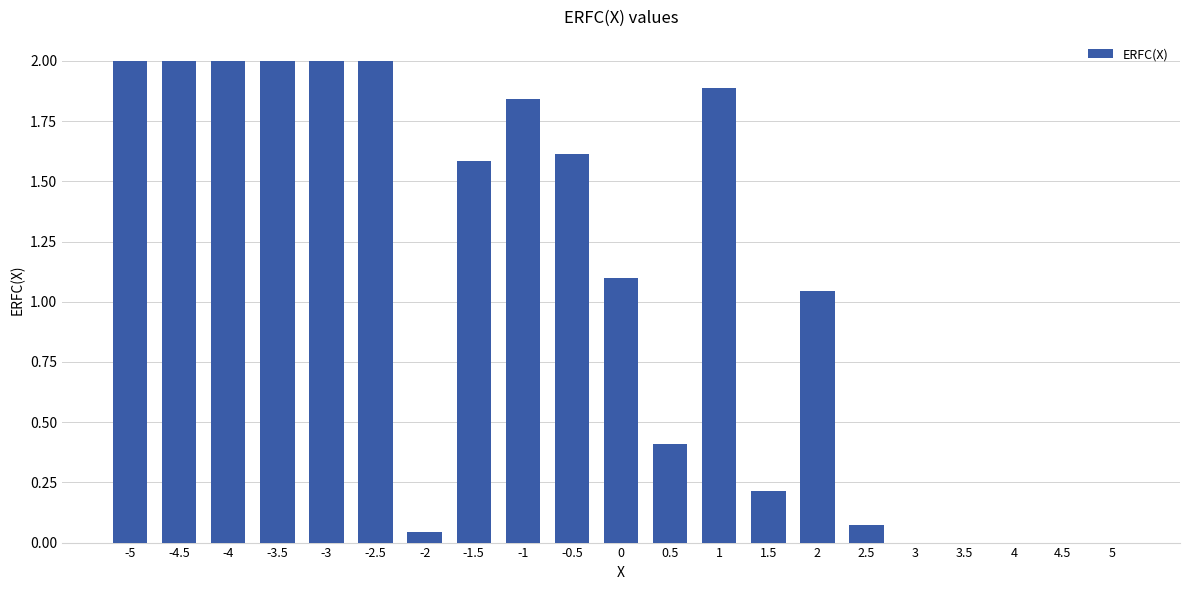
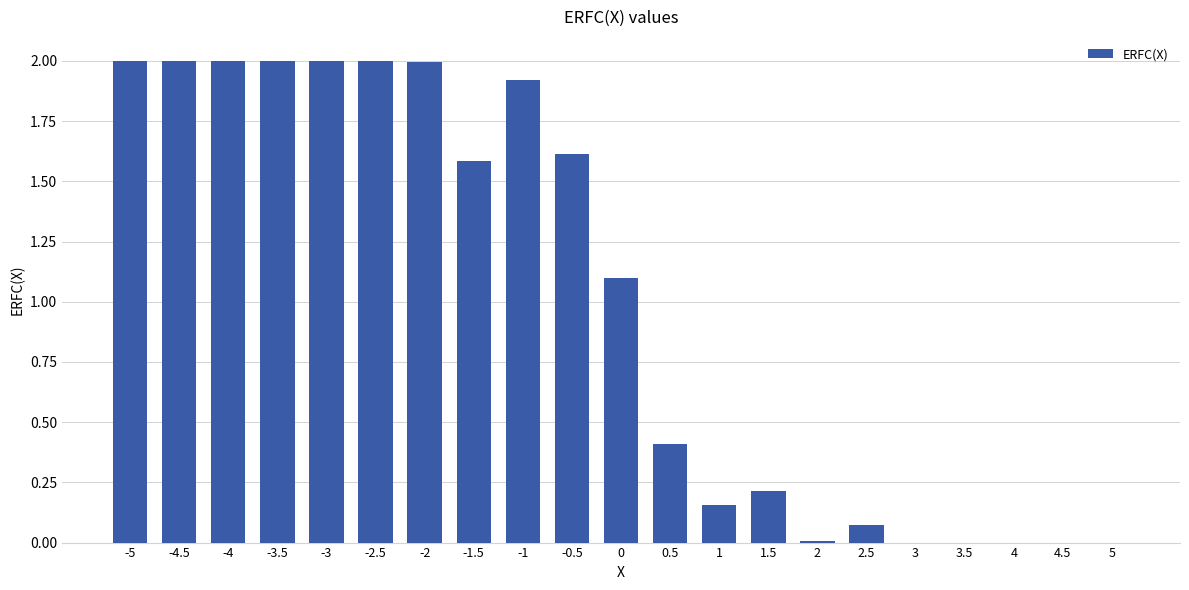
-2: 0.04 -> 2.00
-1: 1.84 -> 1.92
1: 1.89 -> 0.16
2: 1.04 -> 0.00
